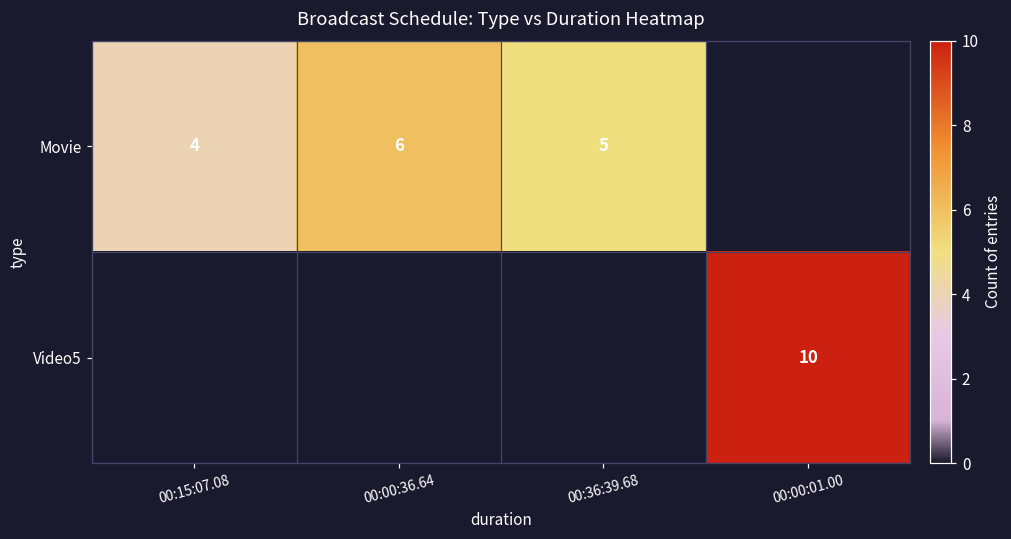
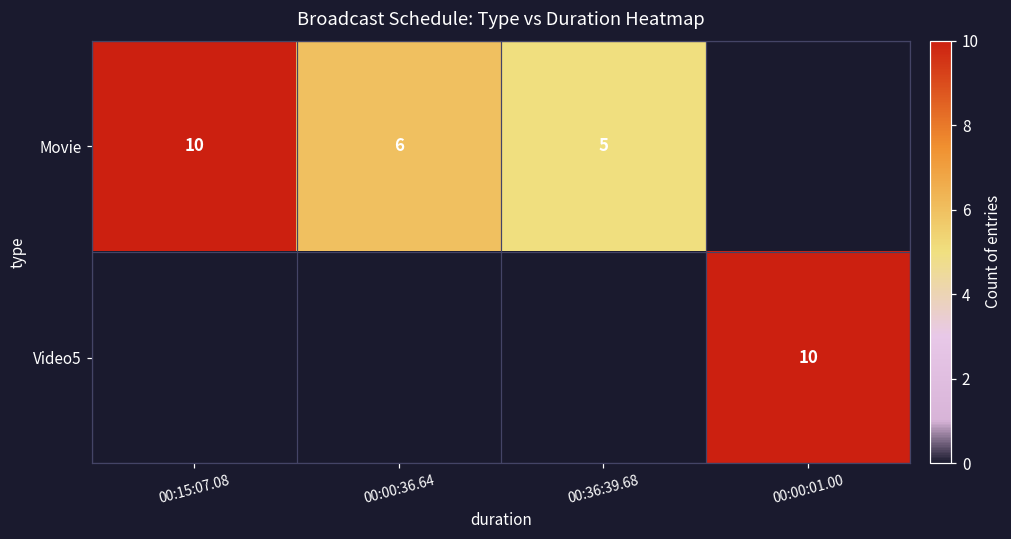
Movie, 00:15:07.08: 4 -> 10
